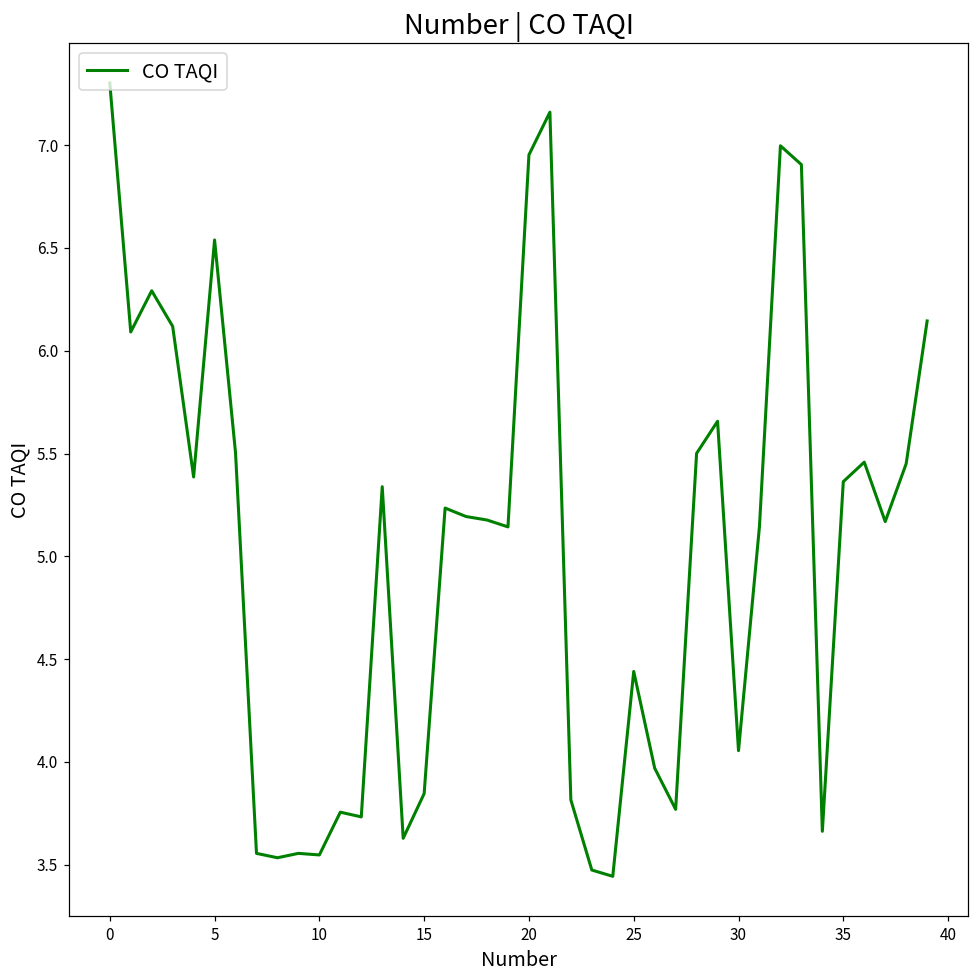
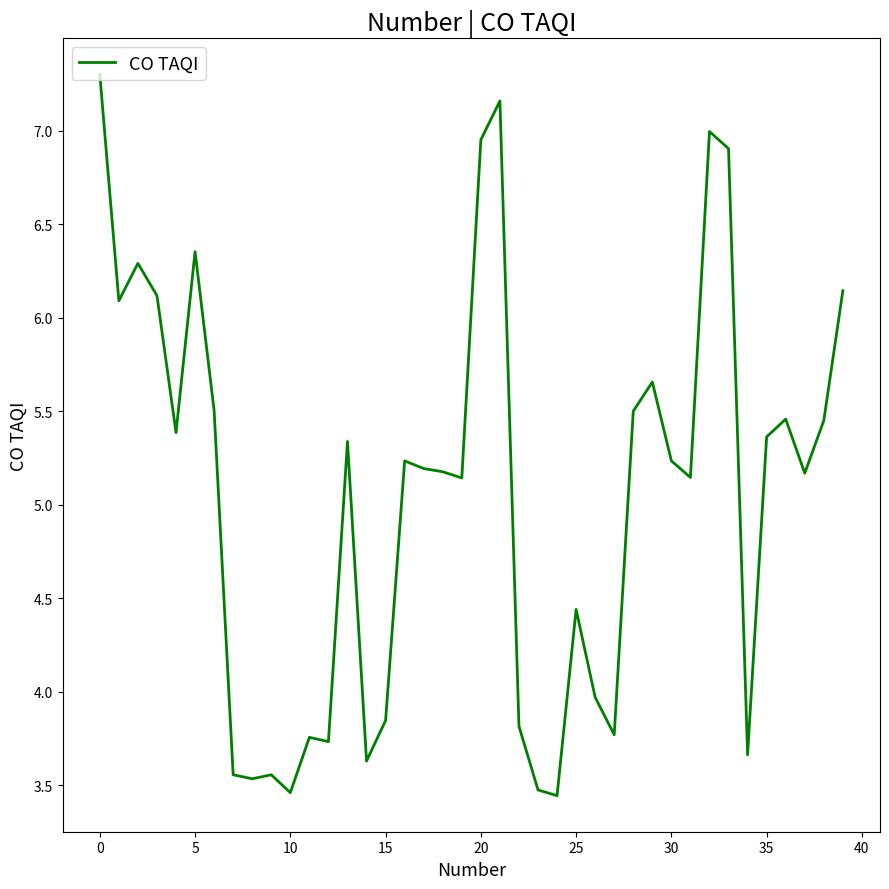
5: 6.54 -> 6.35
10: 3.55 -> 3.46
30: 4.05 -> 5.23
